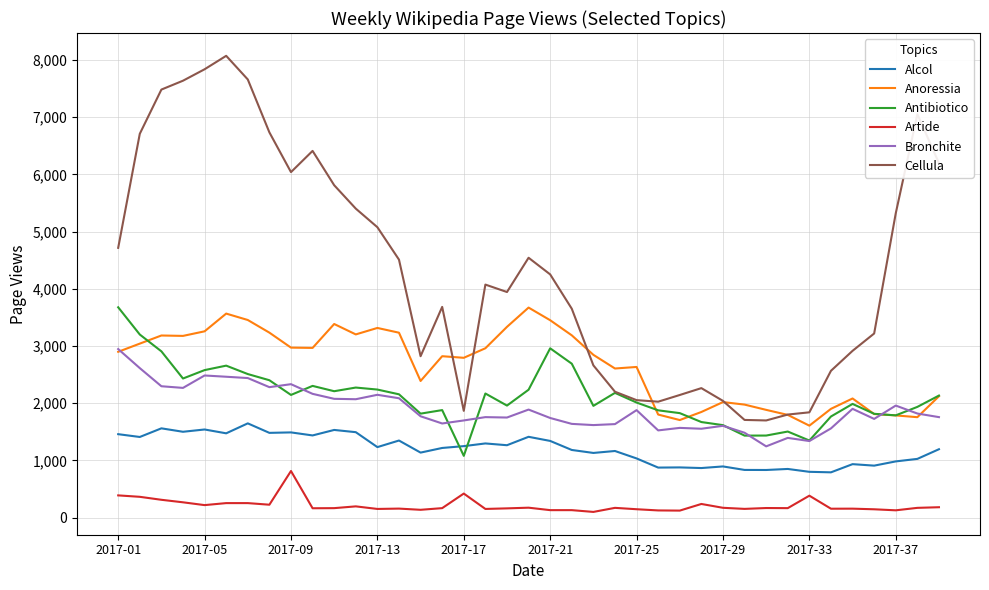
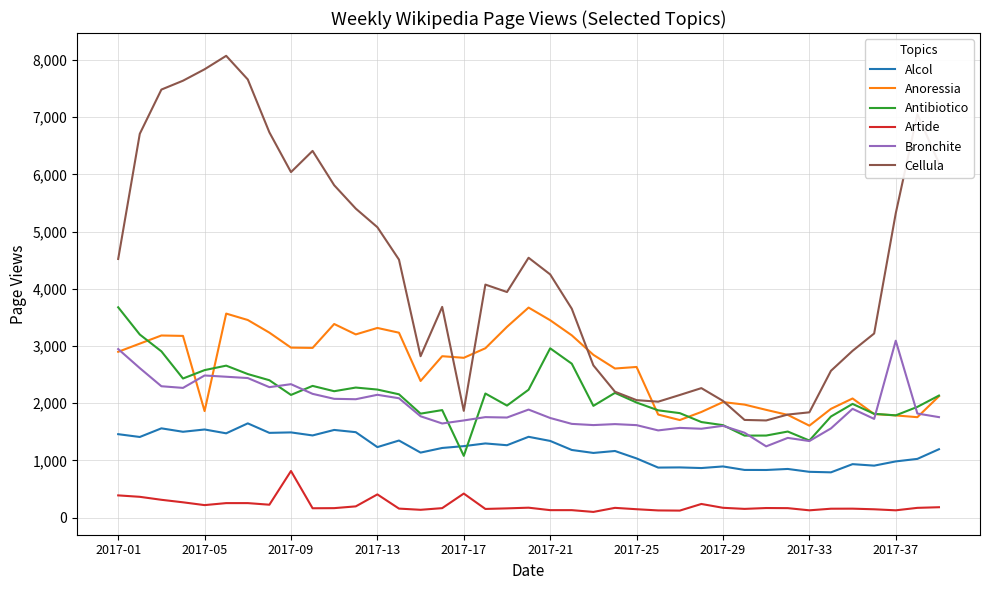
Cellula, 2017-01: 4,700 -> 4,500
Anoressia, 2017-05: 3,300 -> 1,900
Artide, 2017-13: 200 -> 400
Bronchite, 2017-25: 1,900 -> 1,600
Artide, 2017-33: 400 -> 100
Bronchite, 2017-37: 2,000 -> 3,100
